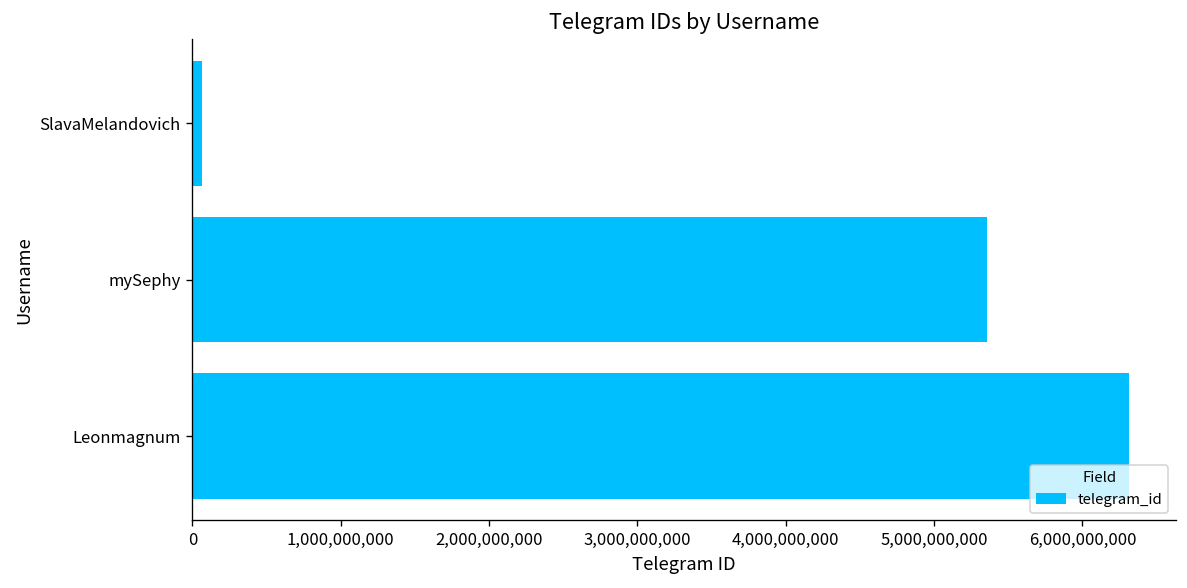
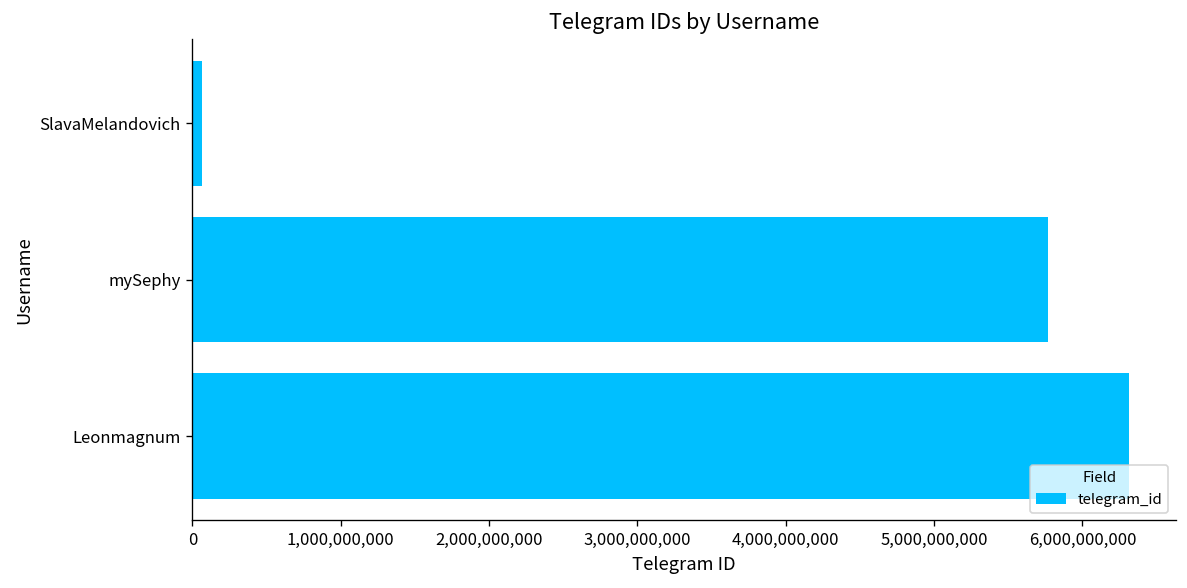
mySephy: 5,360,000,000 -> 5,770,000,000
